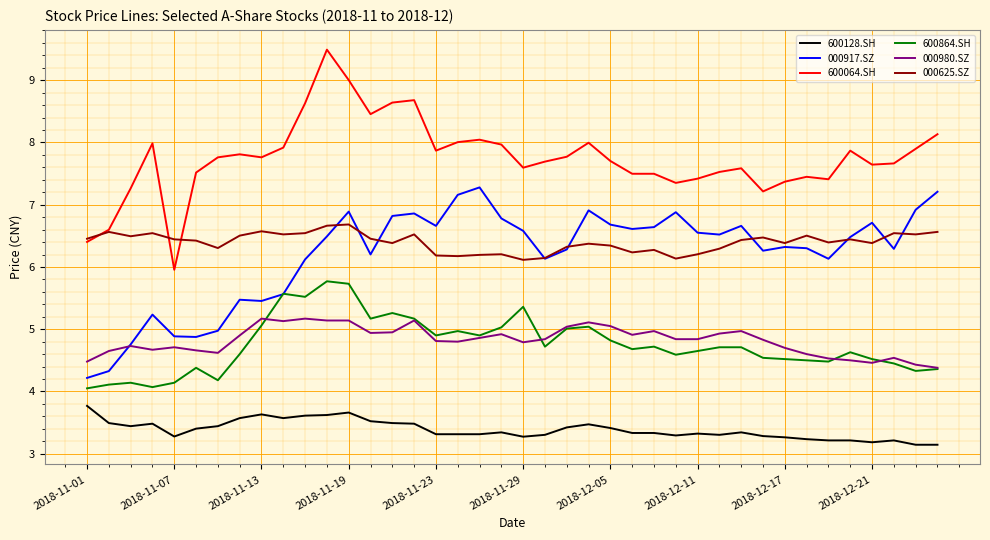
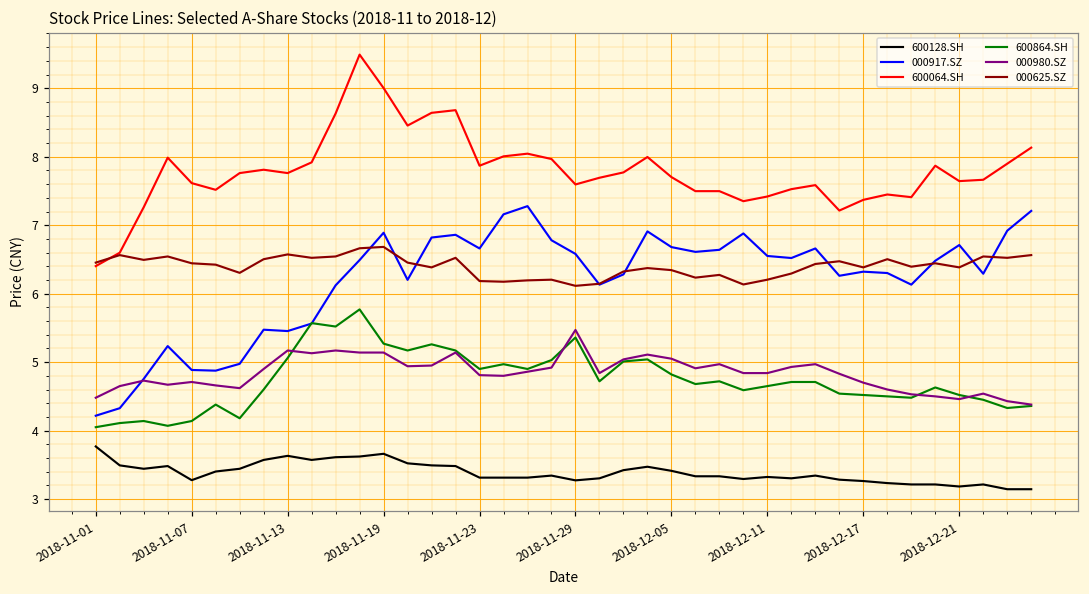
600064.SH, 2018-11-07: 6.0 -> 7.6
600864.SH, 2018-11-19: 5.7 -> 5.3
000980.SZ, 2018-11-29: 4.8 -> 5.5
